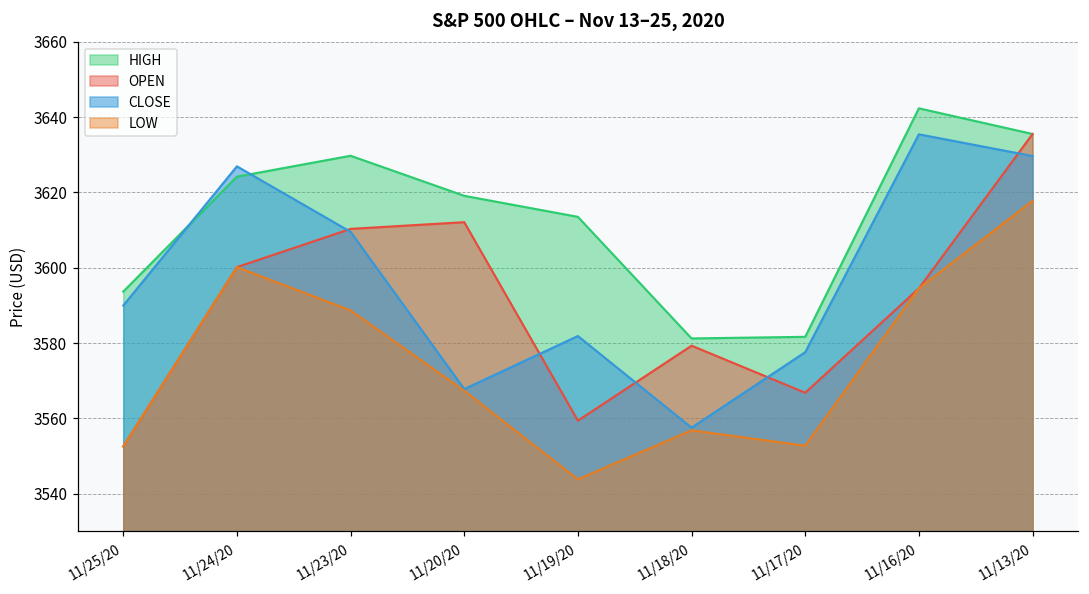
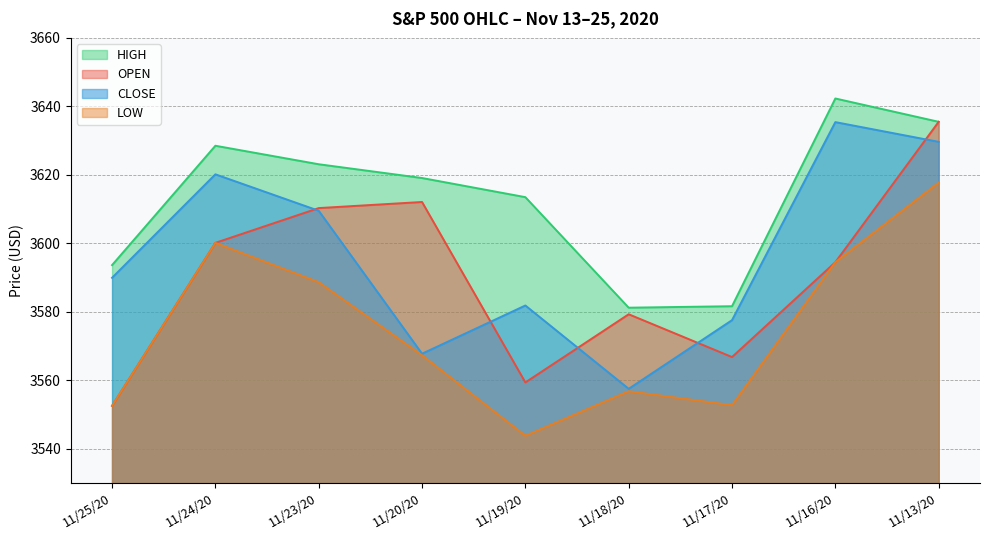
HIGH, 11/24/20: 3624 -> 3629
CLOSE, 11/24/20: 3627 -> 3620
HIGH, 11/23/20: 3630 -> 3623
